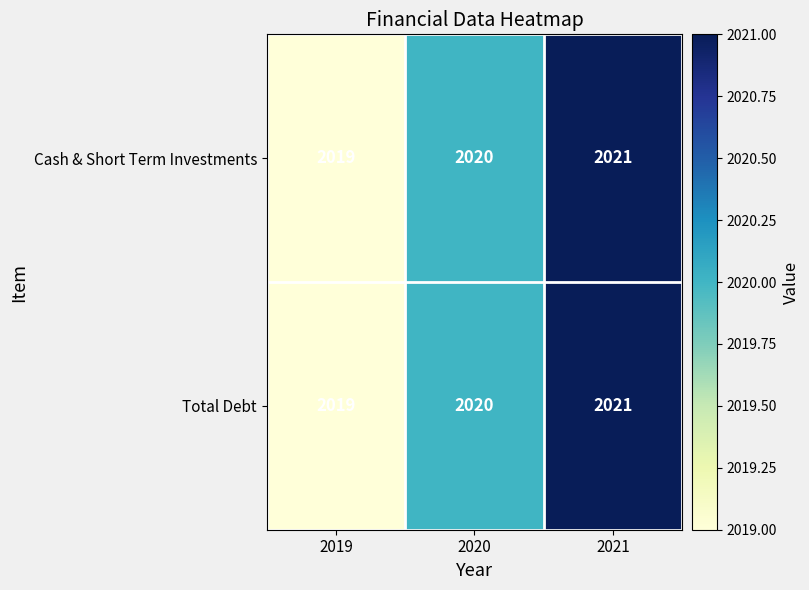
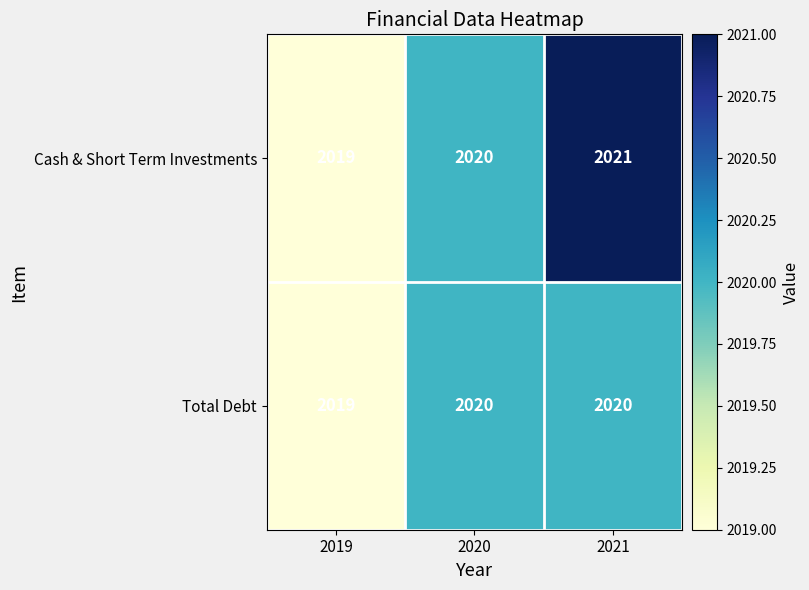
Total Debt, 2021: 2021 -> 2020
